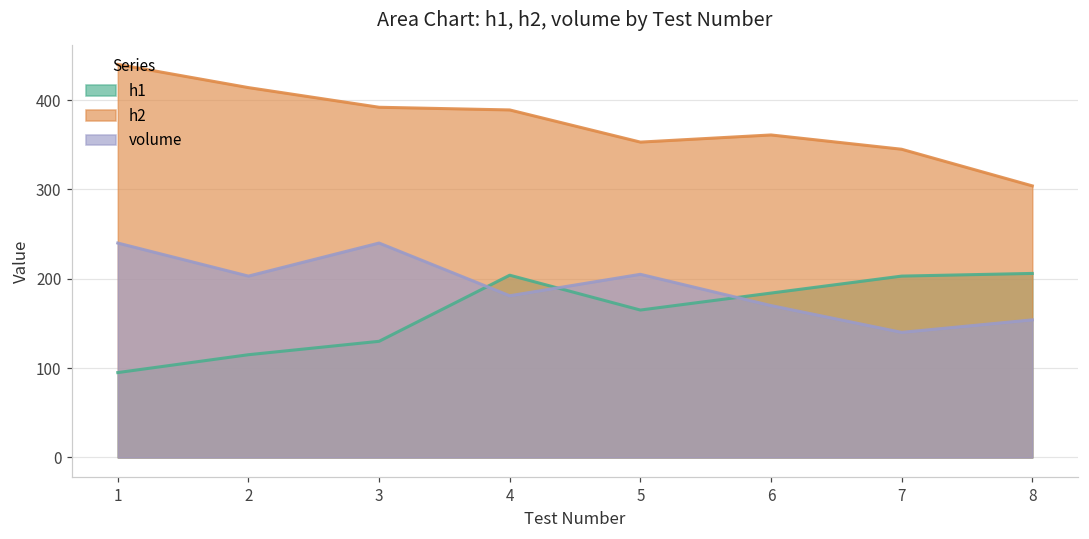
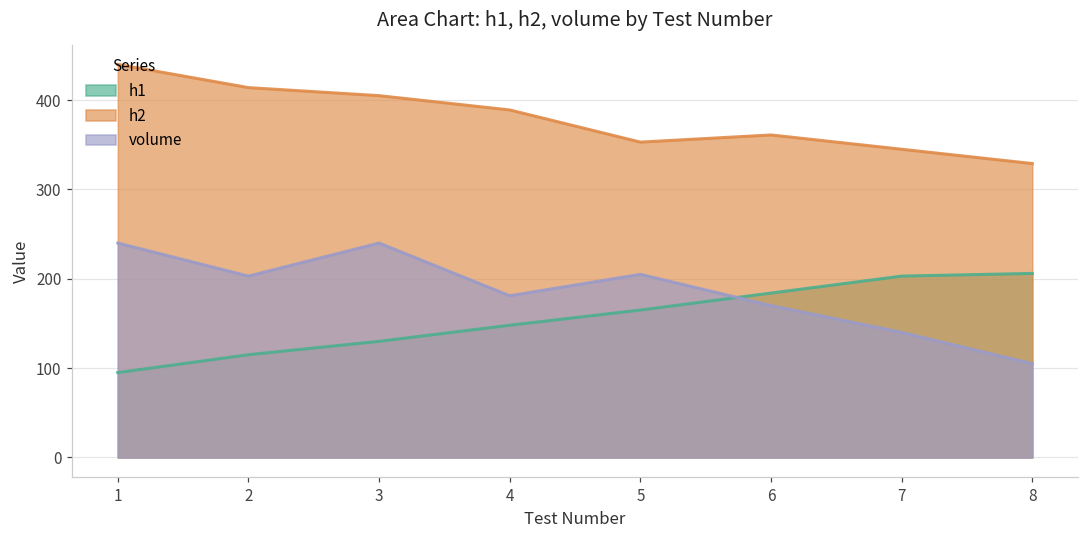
h2, 3: 390 -> 410
h1, 4: 200 -> 150
h2, 8: 300 -> 330
volume, 8: 150 -> 110
